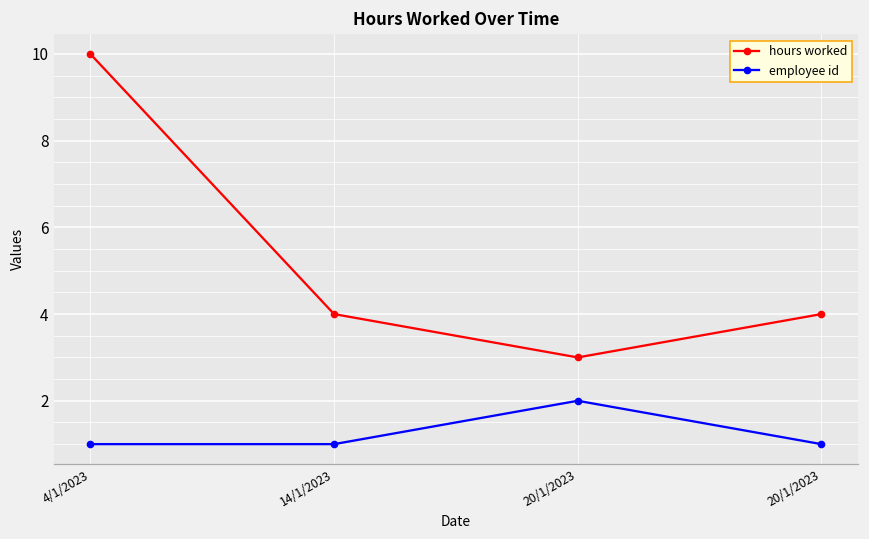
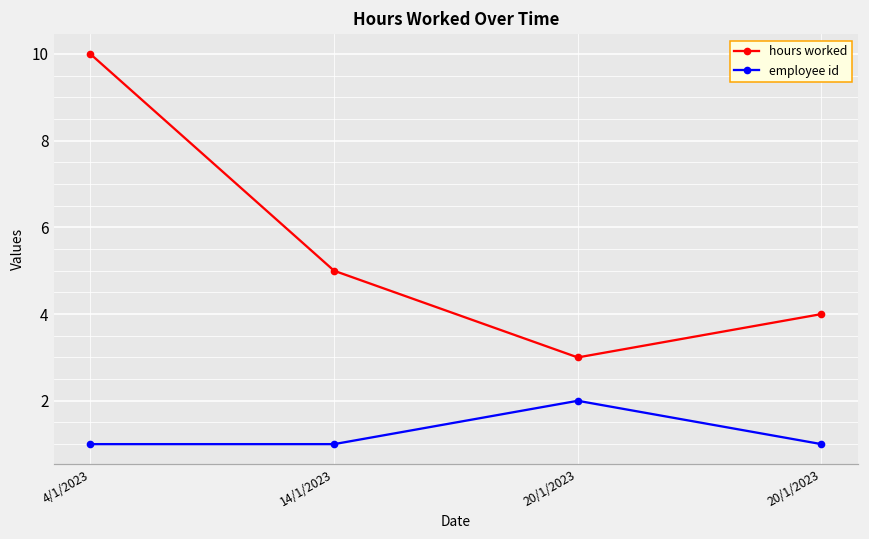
hours worked, 14/1/2023: 4 -> 5
